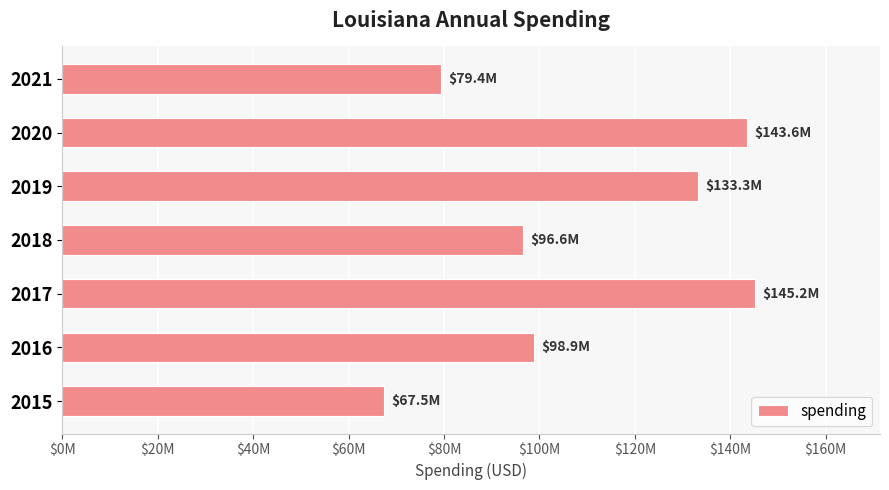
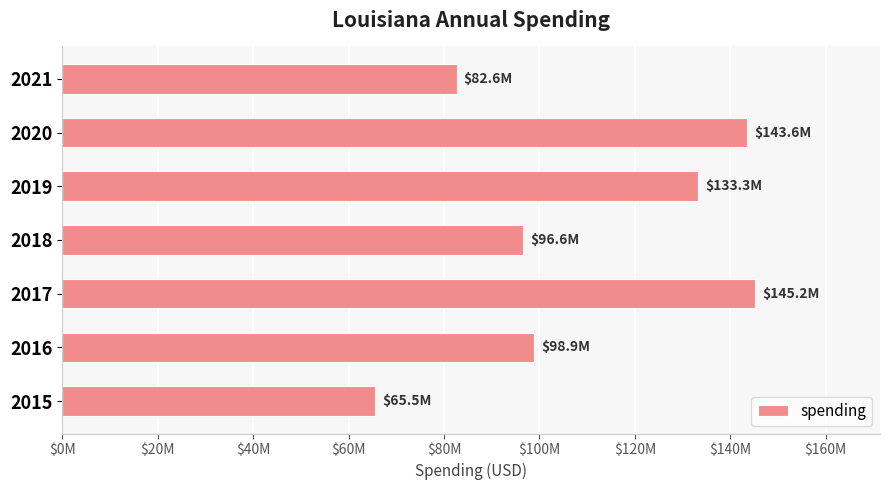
2021: $79.4M -> $82.6M
2015: $67.5M -> $65.5M
